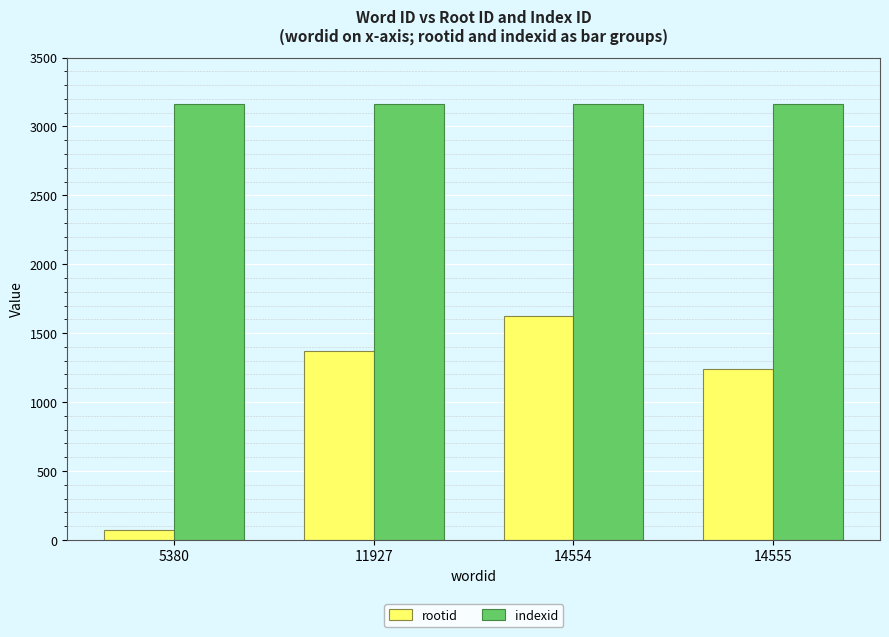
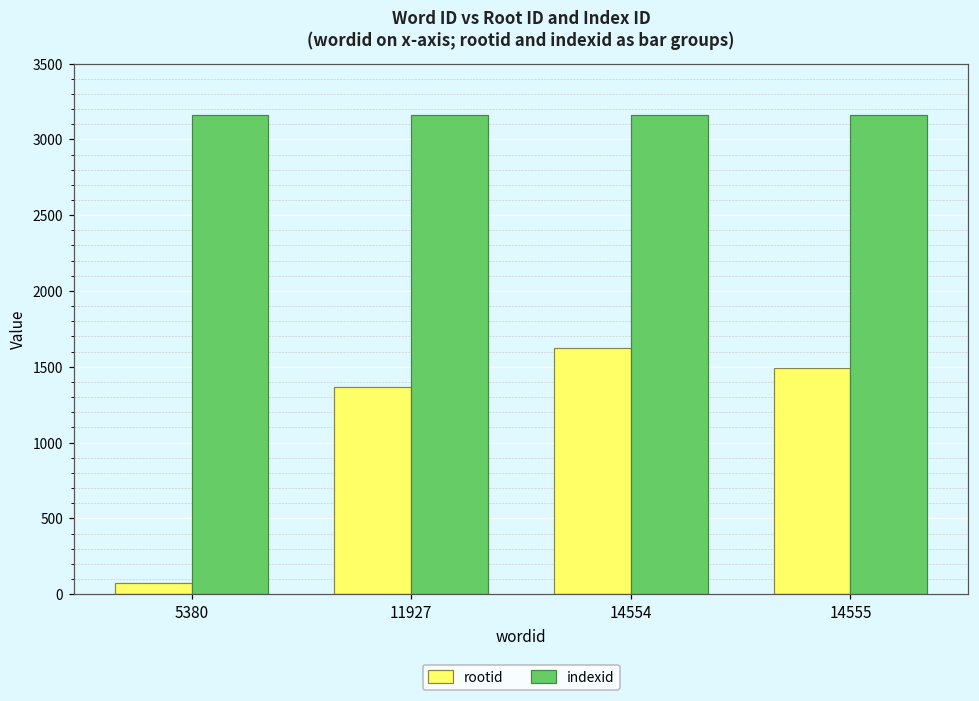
rootid, 14555: 1240 -> 1490
